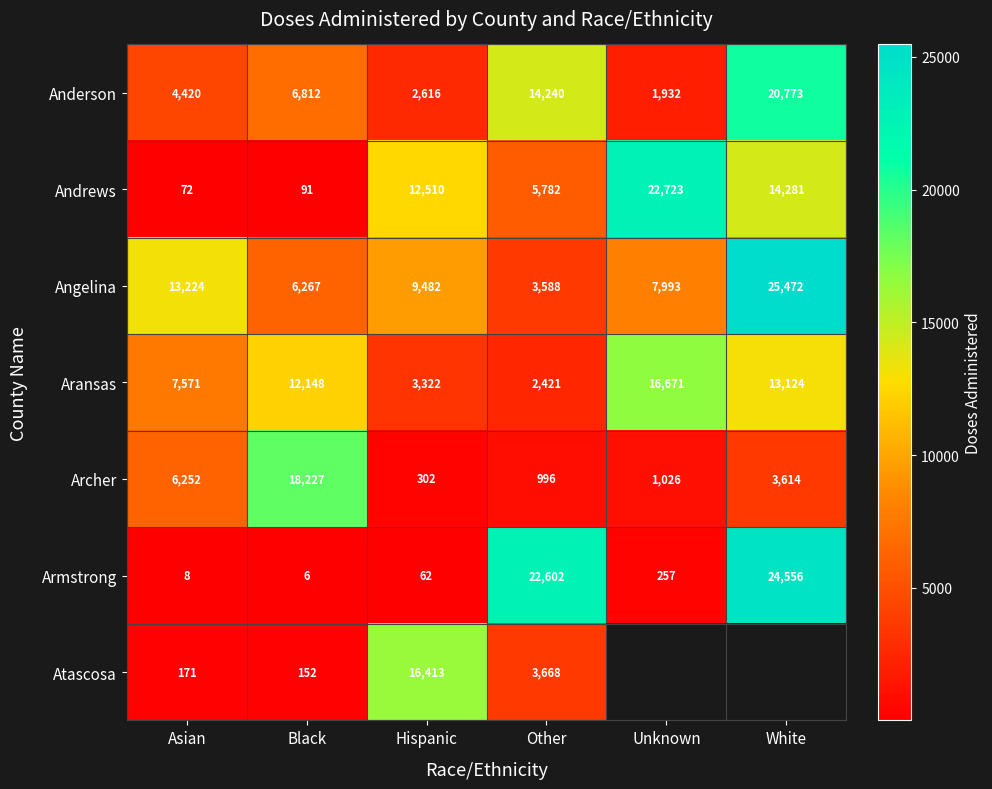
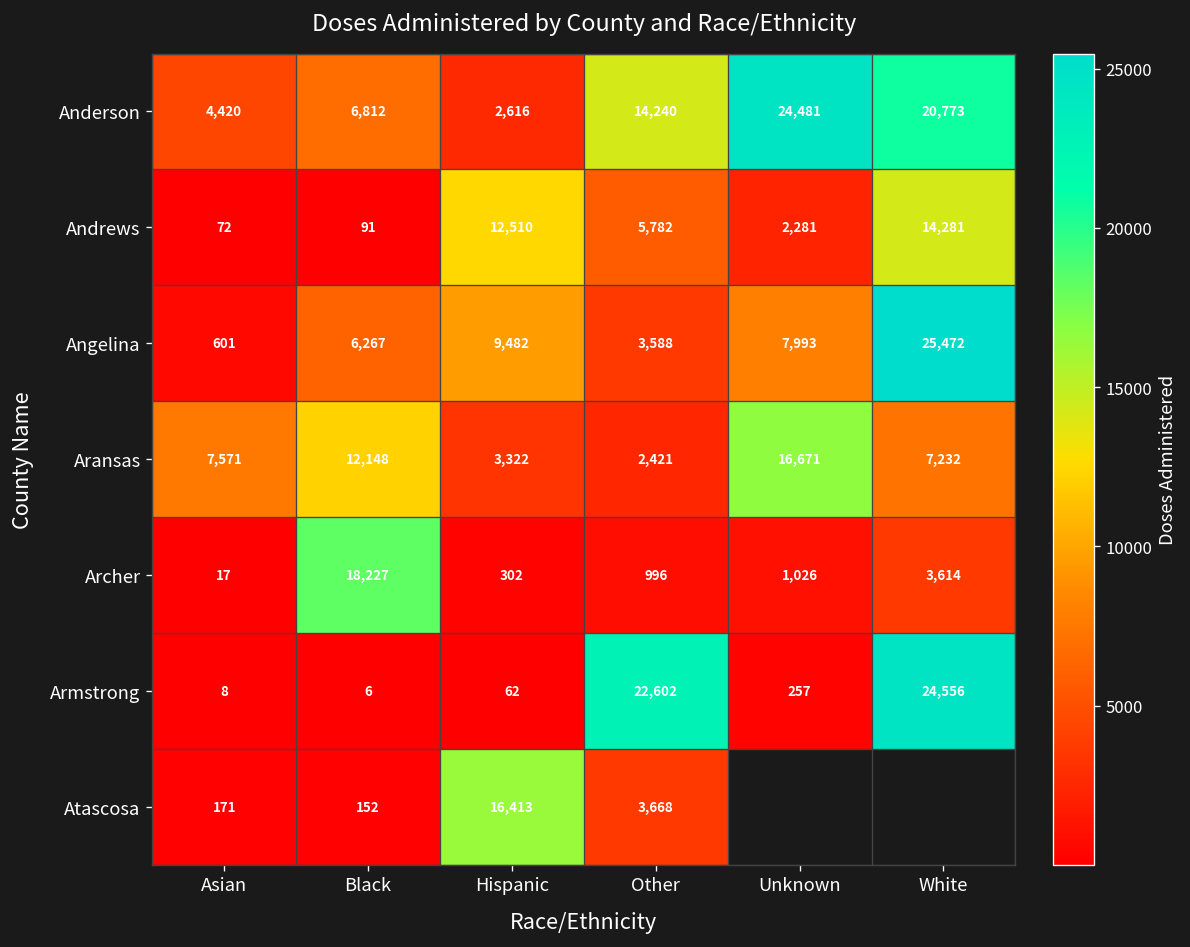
Anderson, Unknown: 1,932 -> 24,481
Andrews, Unknown: 22,723 -> 2,281
Angelina, Asian: 13,224 -> 601
Aransas, White: 13,124 -> 7,232
Archer, Asian: 6,252 -> 17
